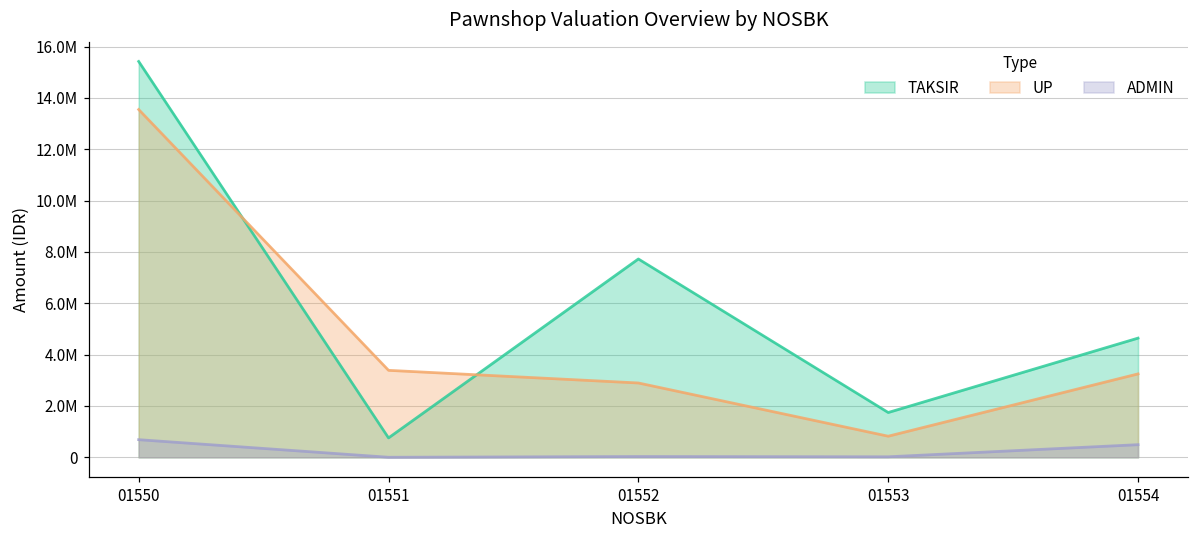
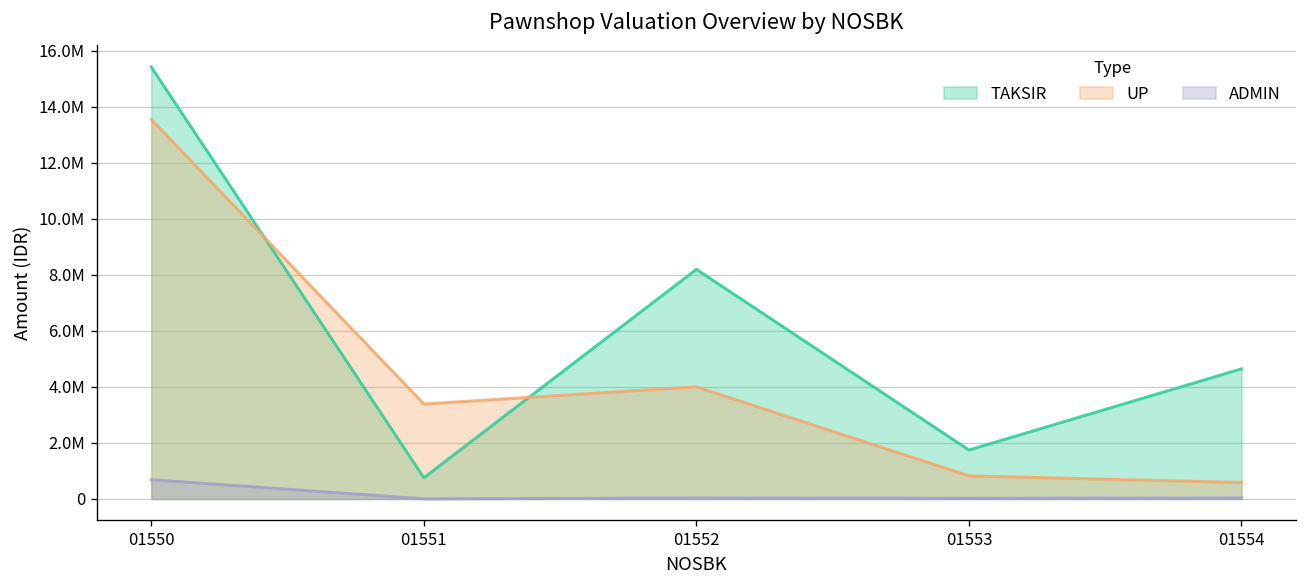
TAKSIR, 01552: 7700000 -> 8200000
UP, 01552: 2900000 -> 4000000
UP, 01554: 3300000 -> 600000
ADMIN, 01554: 500000 -> 0
